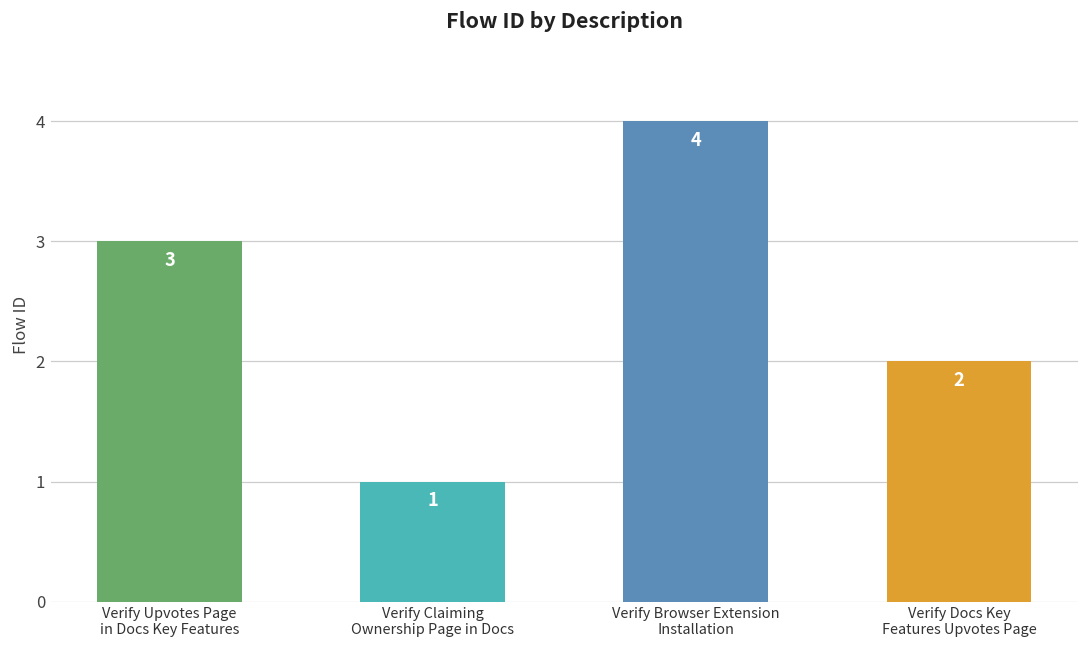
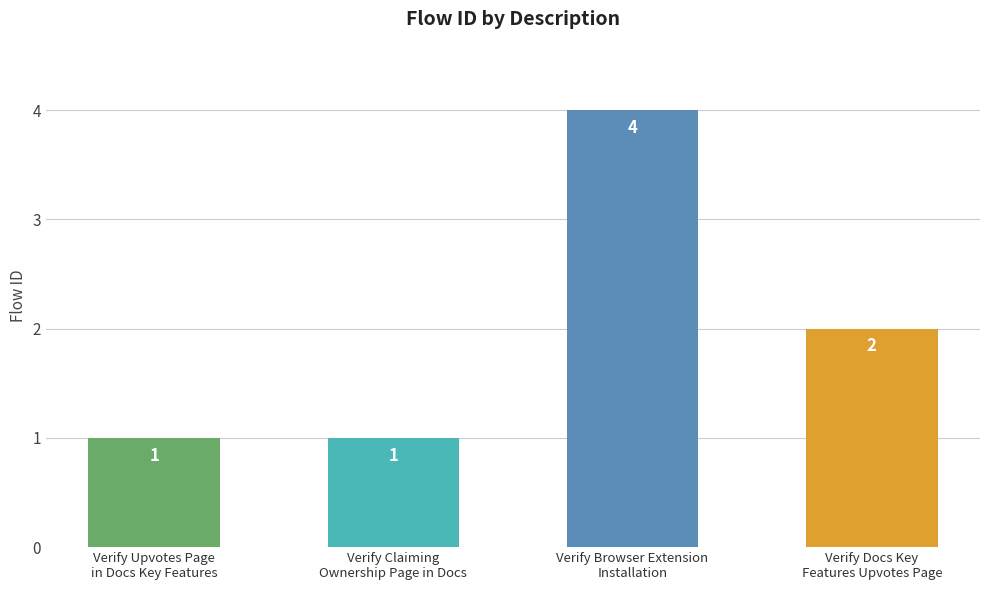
Verify Upvotes Page in Docs Key Features: 3 -> 1
